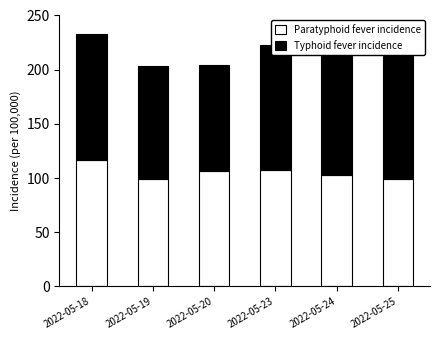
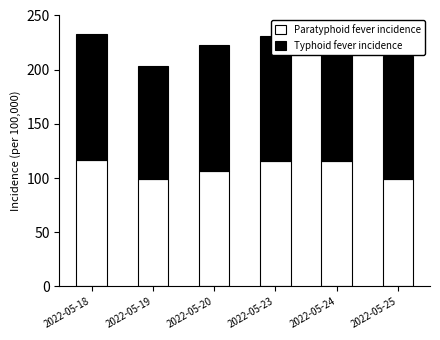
Typhoid fever incidence, 2022-05-20: 98 -> 116
Paratyphoid fever incidence, 2022-05-23: 108 -> 116
Paratyphoid fever incidence, 2022-05-24: 103 -> 116
